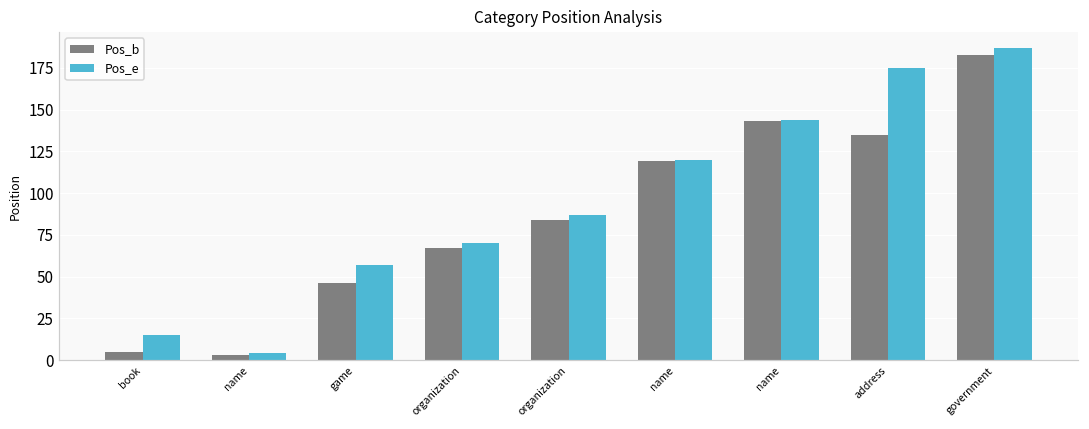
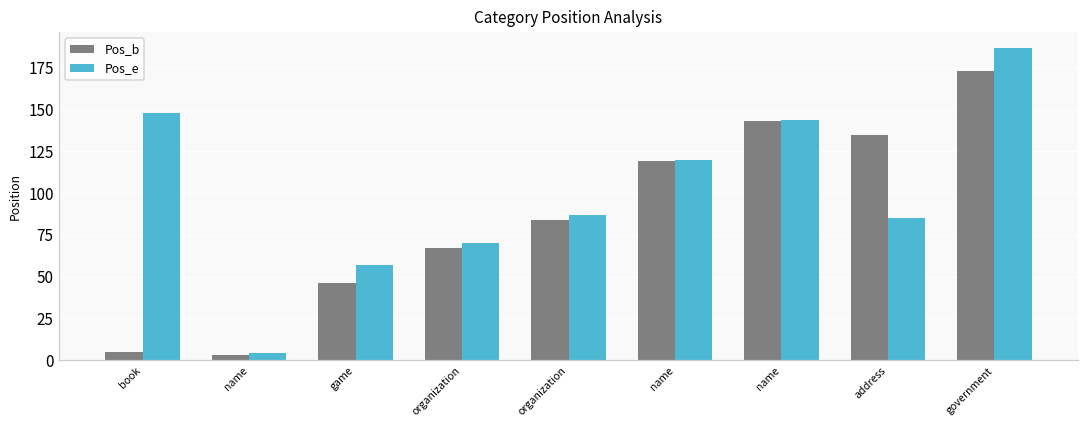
Pos_e, book: 15 -> 148
Pos_e, address: 175 -> 85
Pos_b, government: 183 -> 173
